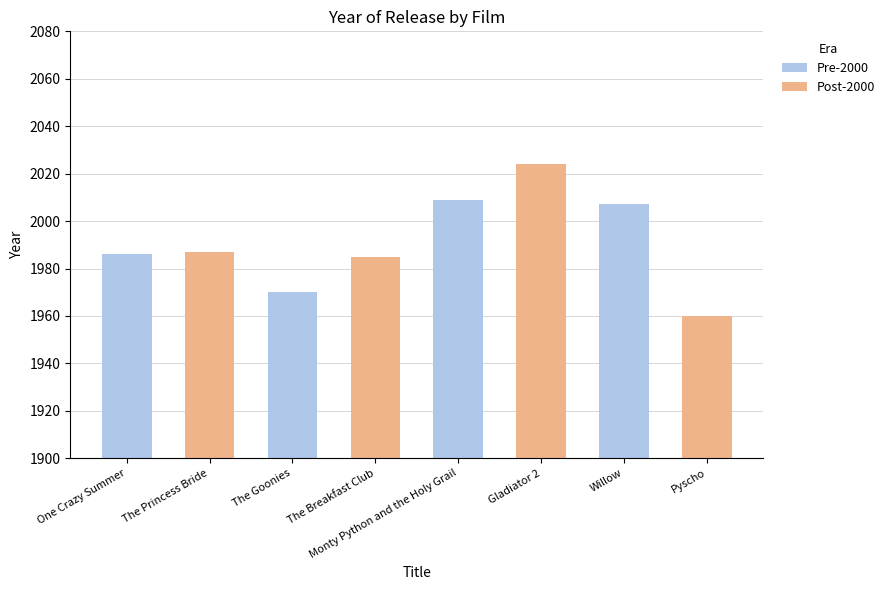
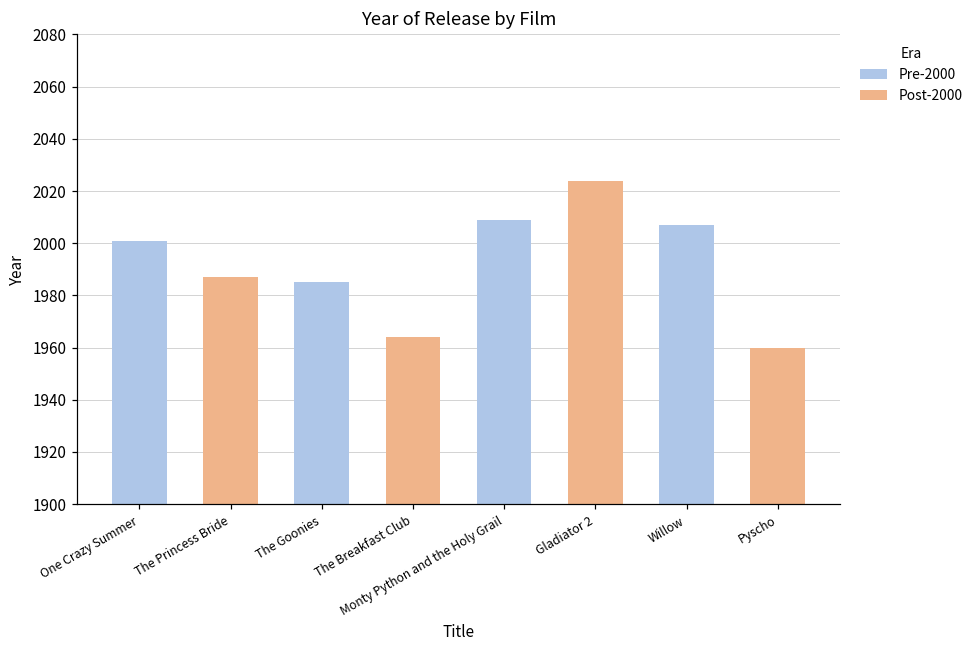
One Crazy Summer: 1986 -> 2001
The Goonies: 1970 -> 1985
The Breakfast Club: 1985 -> 1964
